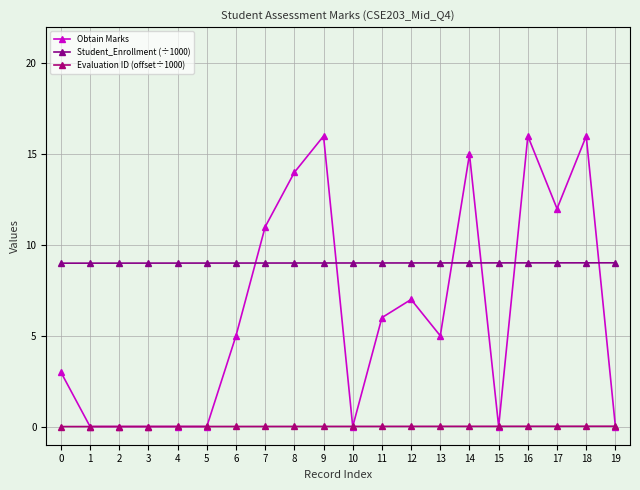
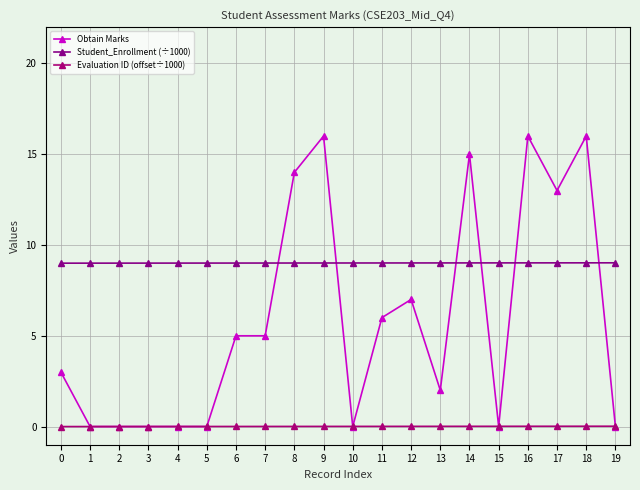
Obtain Marks, 7: 11 -> 5
Obtain Marks, 13: 5 -> 2
Obtain Marks, 17: 12 -> 13
